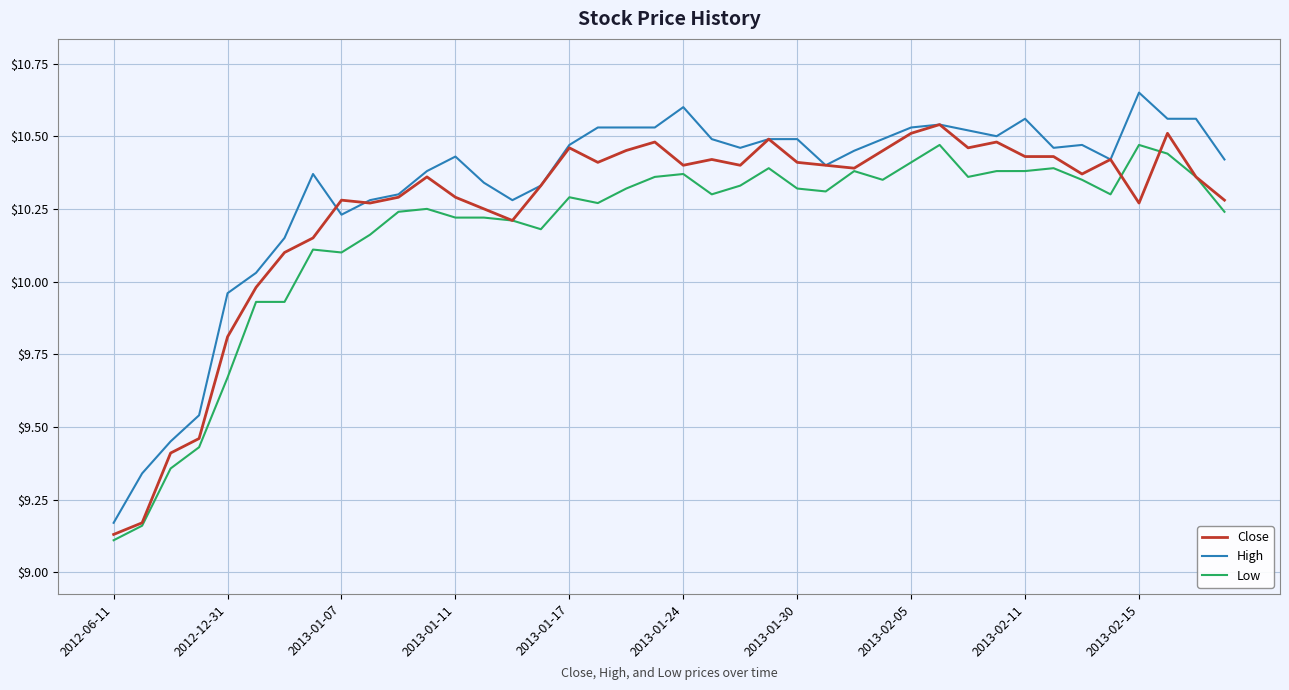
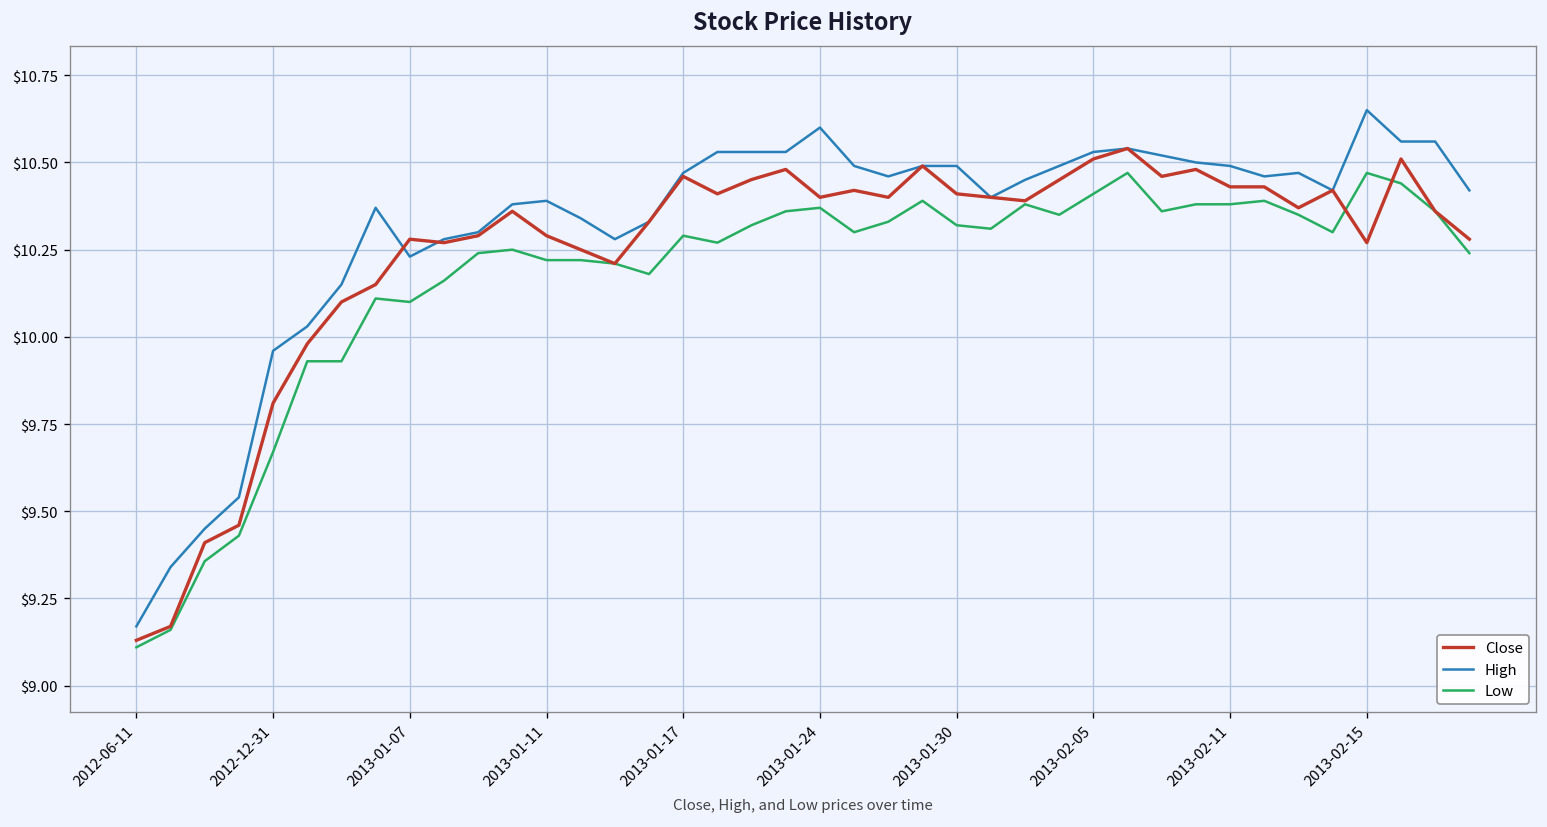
High, 2013-01-11: $10.43 -> $10.39
High, 2013-02-11: $10.56 -> $10.49
